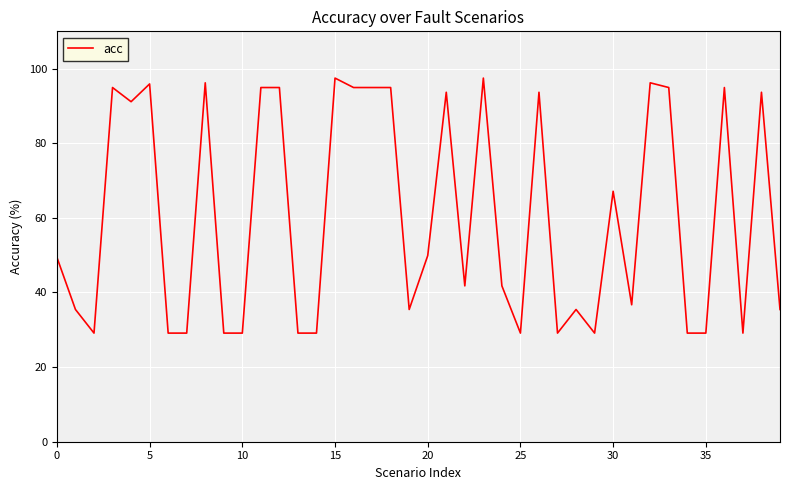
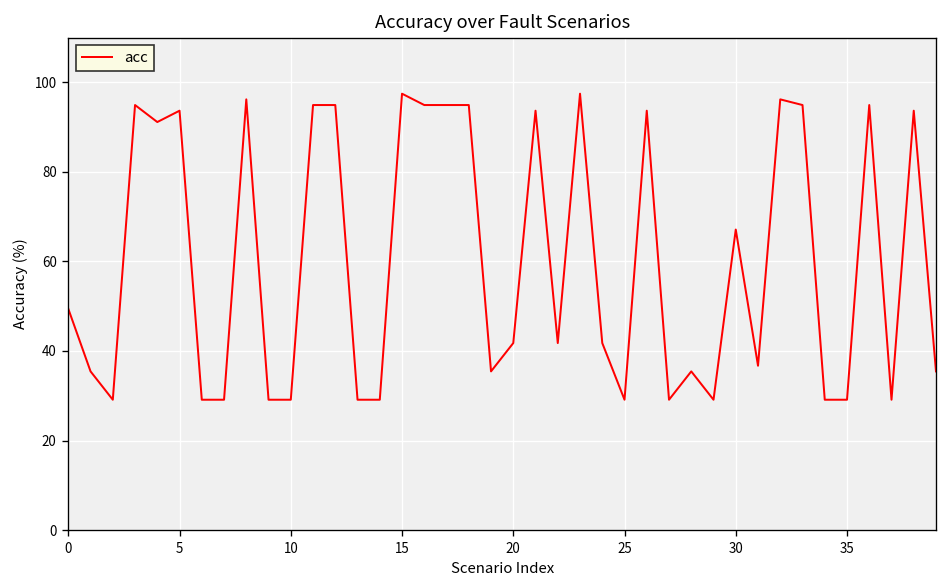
5: 96 -> 94
20: 50 -> 42
